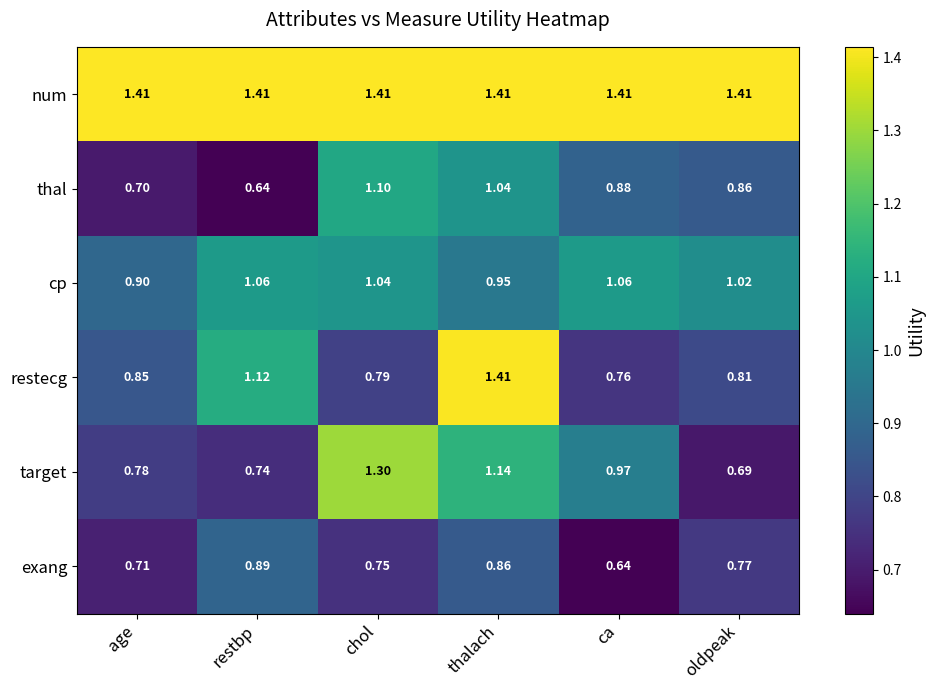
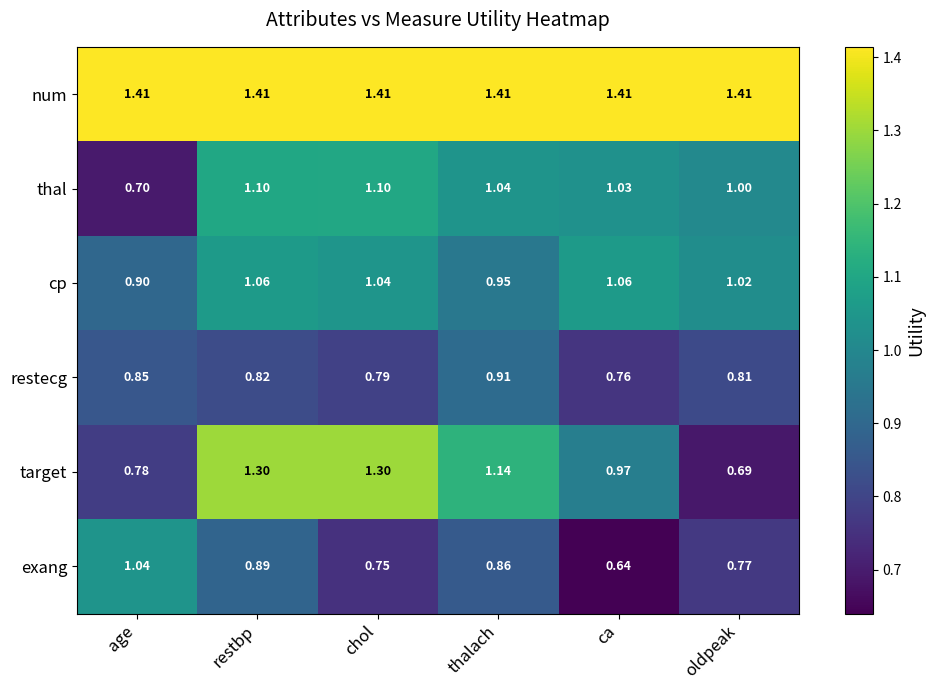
thal, restbp: 0.64 -> 1.10
thal, ca: 0.88 -> 1.03
thal, oldpeak: 0.86 -> 1.00
restecg, restbp: 1.12 -> 0.82
restecg, thalach: 1.41 -> 0.91
target, restbp: 0.74 -> 1.30
exang, age: 0.71 -> 1.04
